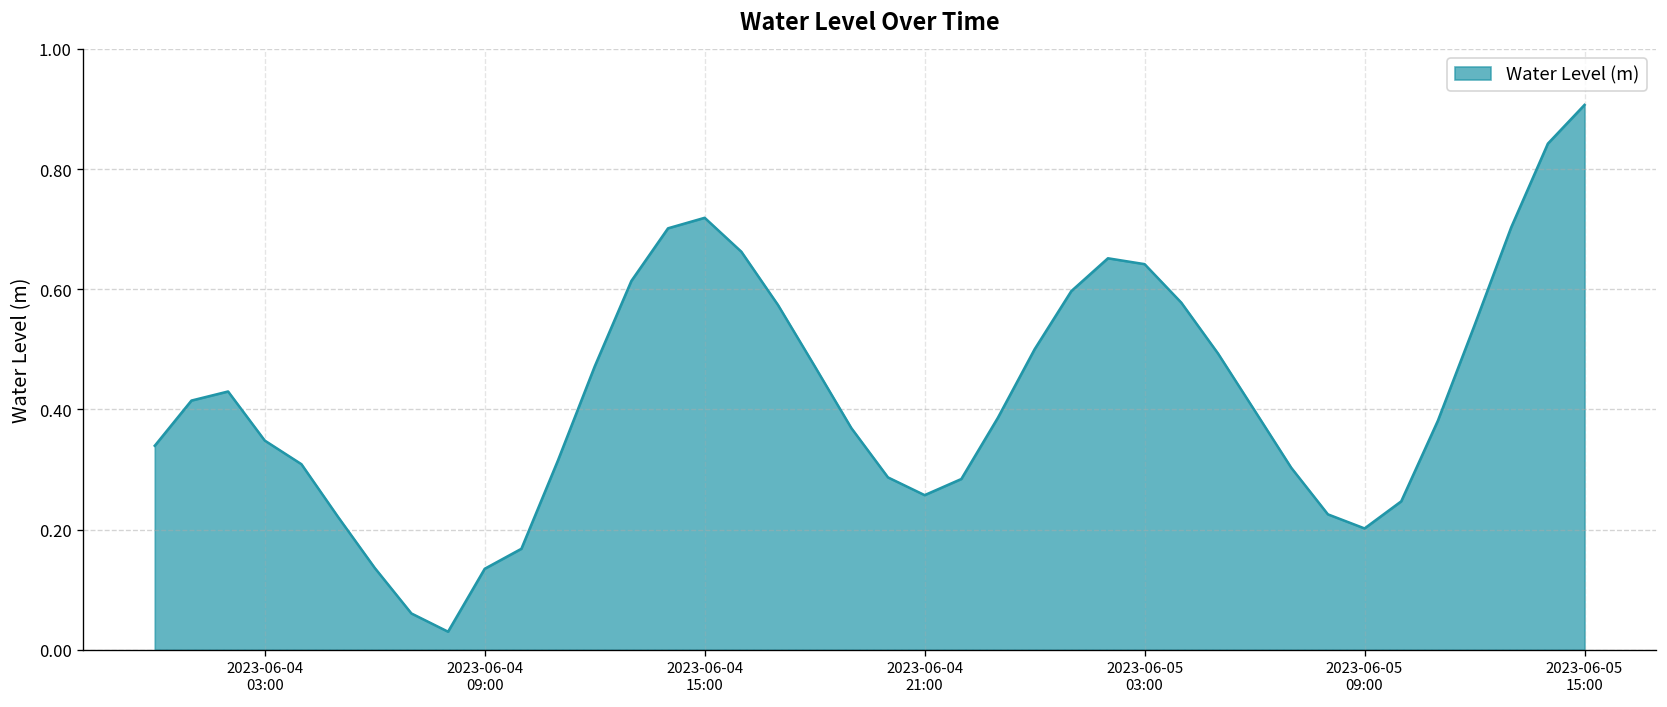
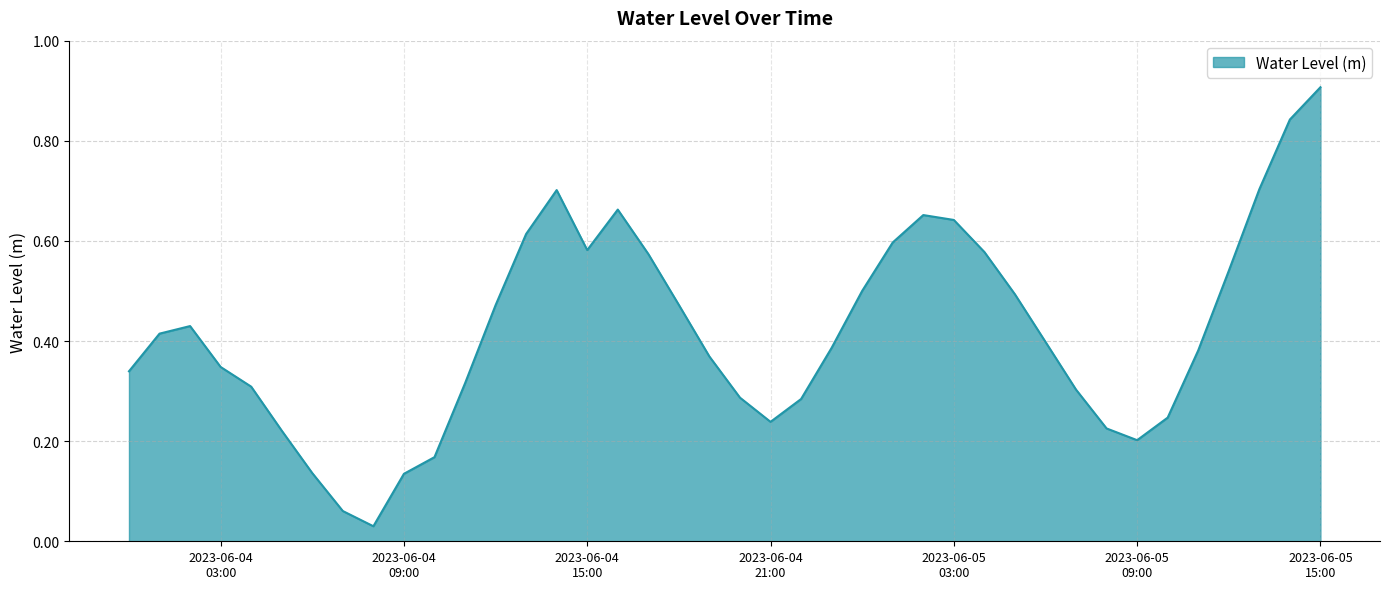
2023-06-04 15:00: 0.72 -> 0.58
2023-06-04 21:00: 0.26 -> 0.24
